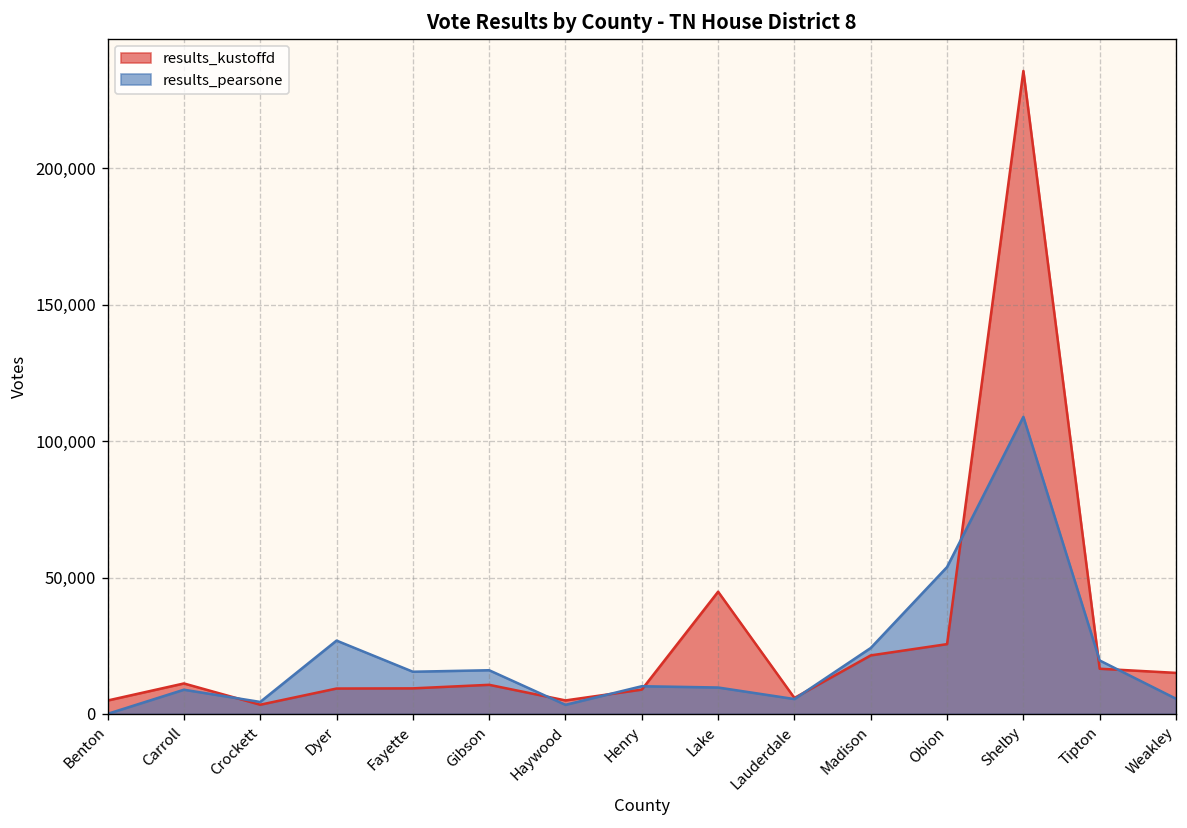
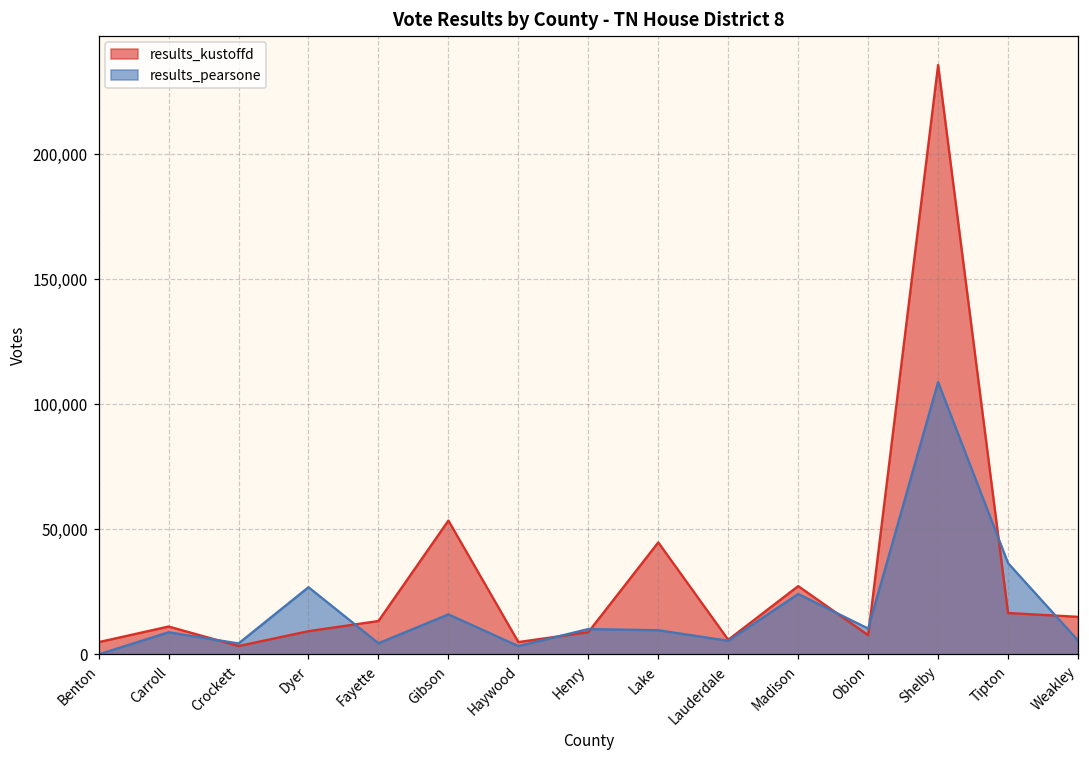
results_kustoffd, Fayette: 9,000 -> 13,000
results_pearsone, Fayette: 15,000 -> 4,000
results_kustoffd, Gibson: 11,000 -> 54,000
results_kustoffd, Madison: 21,000 -> 27,000
results_kustoffd, Obion: 26,000 -> 8,000
results_pearsone, Obion: 54,000 -> 10,000
results_pearsone, Tipton: 20,000 -> 37,000
